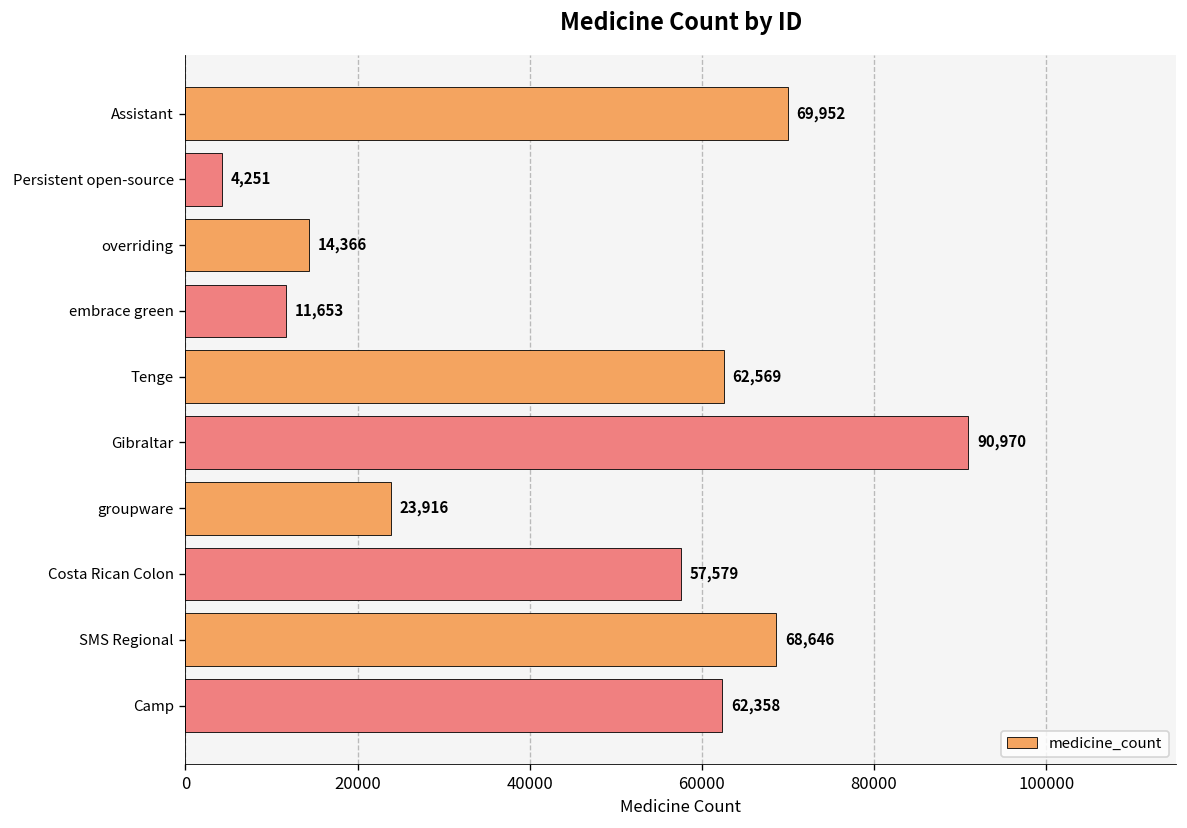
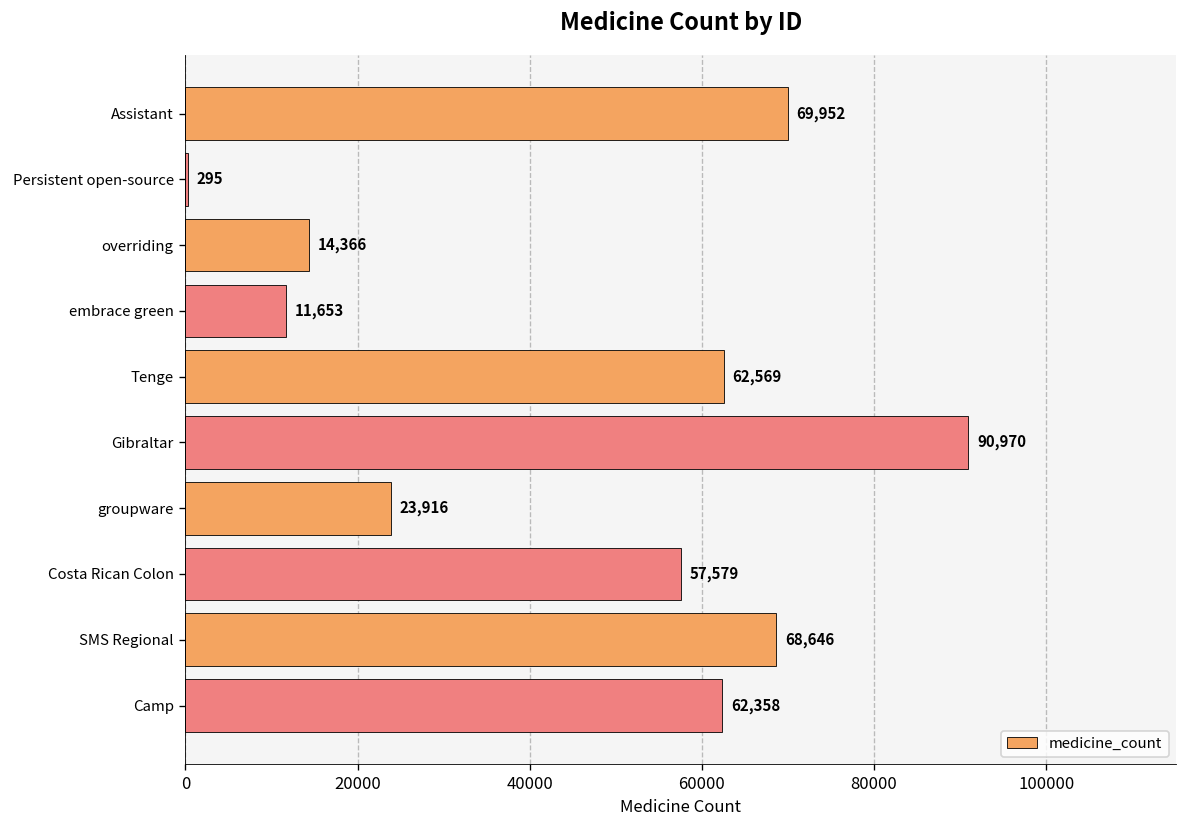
Persistent open-source: 4,251 -> 295
